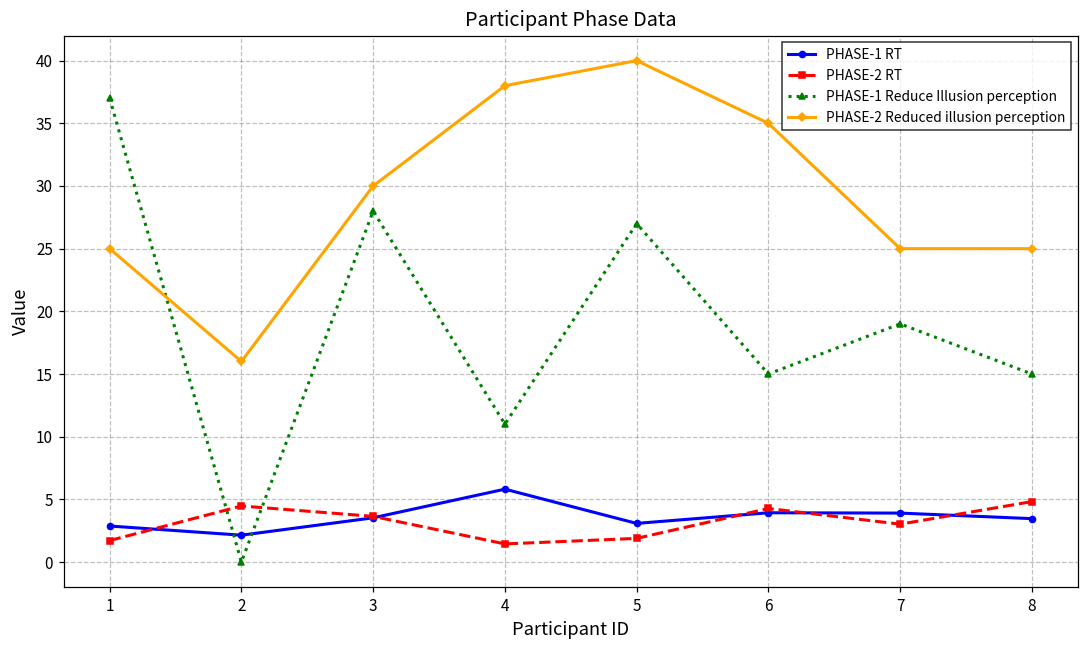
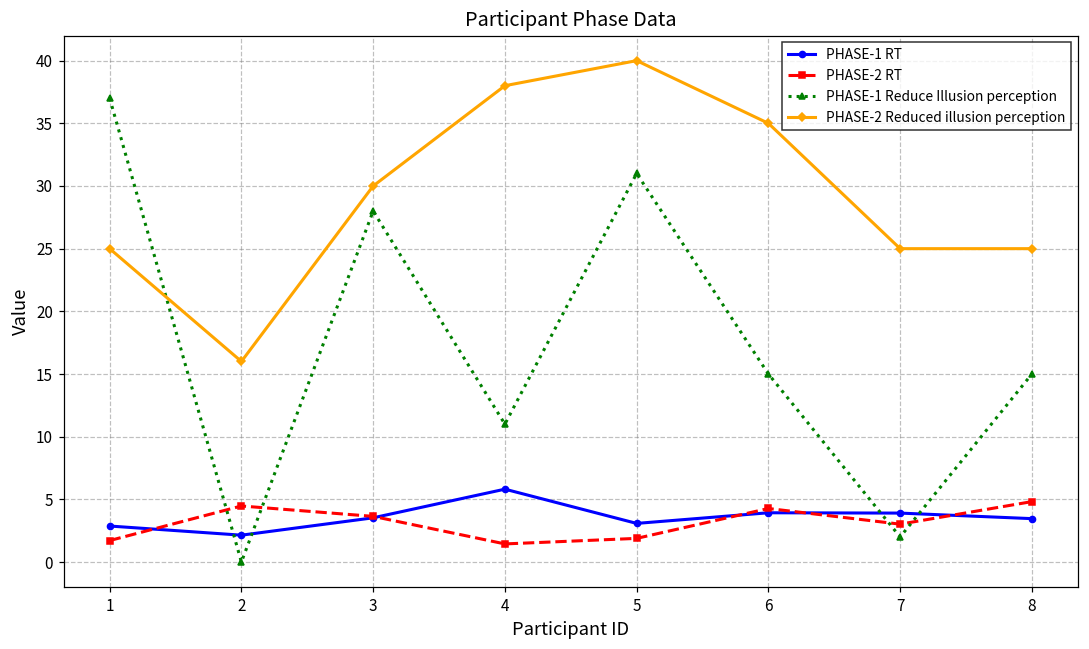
PHASE-1 Reduce Illusion perception, 5: 27 -> 31
PHASE-1 Reduce Illusion perception, 7: 19 -> 2
